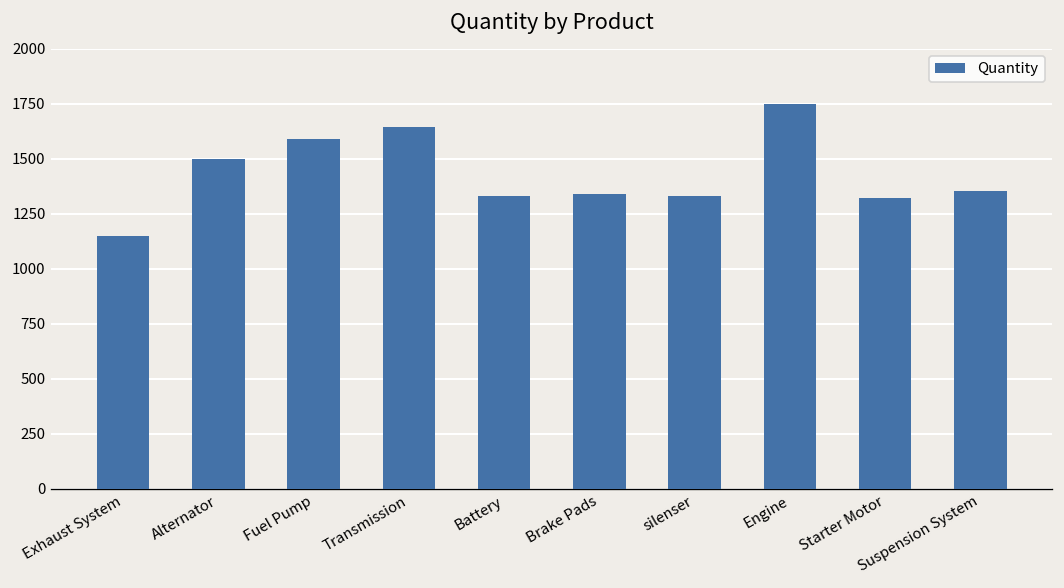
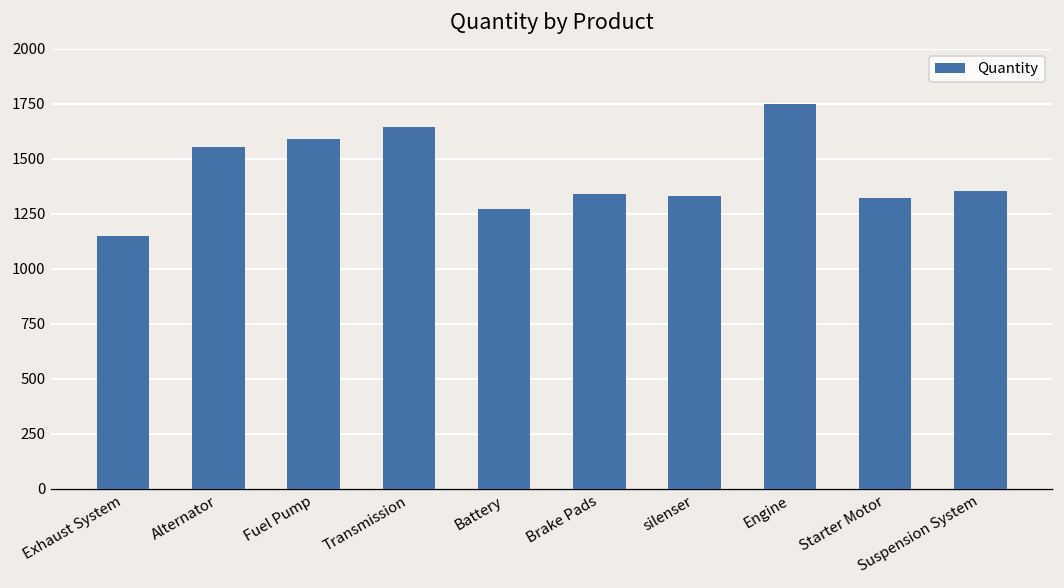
Alternator: 1500 -> 1550
Battery: 1330 -> 1270
